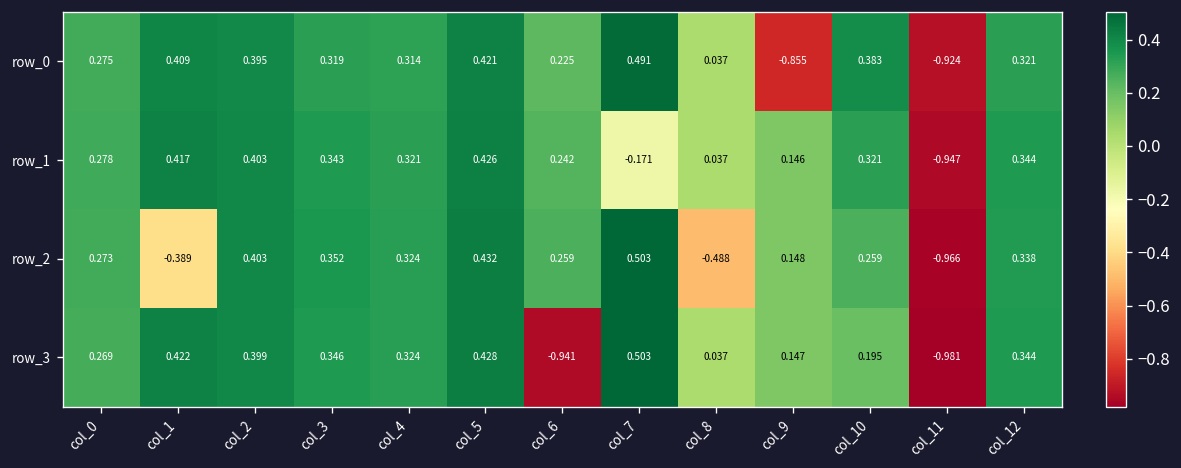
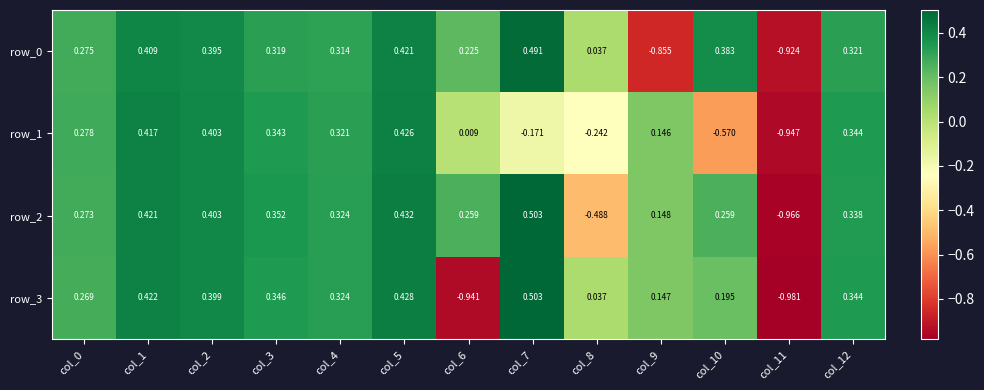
row_1, col_6: 0.242 -> 0.009
row_1, col_8: 0.037 -> -0.242
row_1, col_10: 0.321 -> -0.570
row_2, col_1: -0.389 -> 0.421
